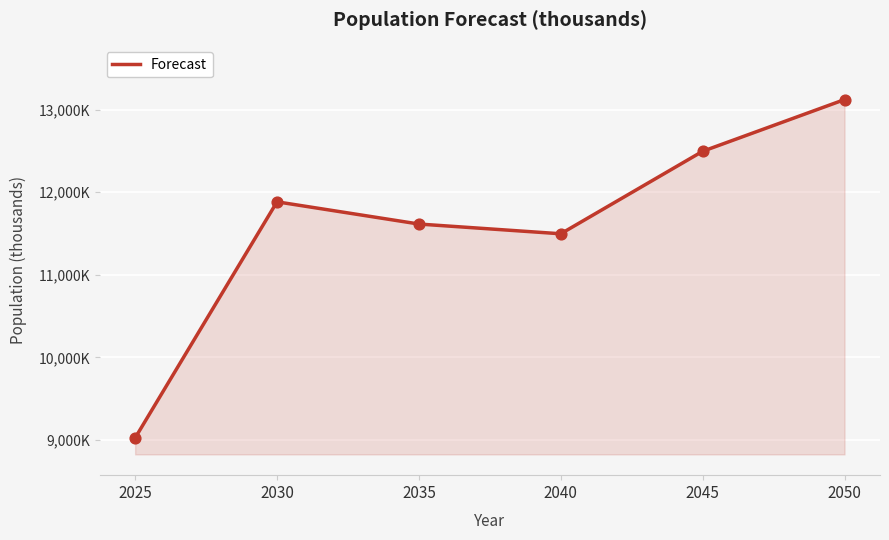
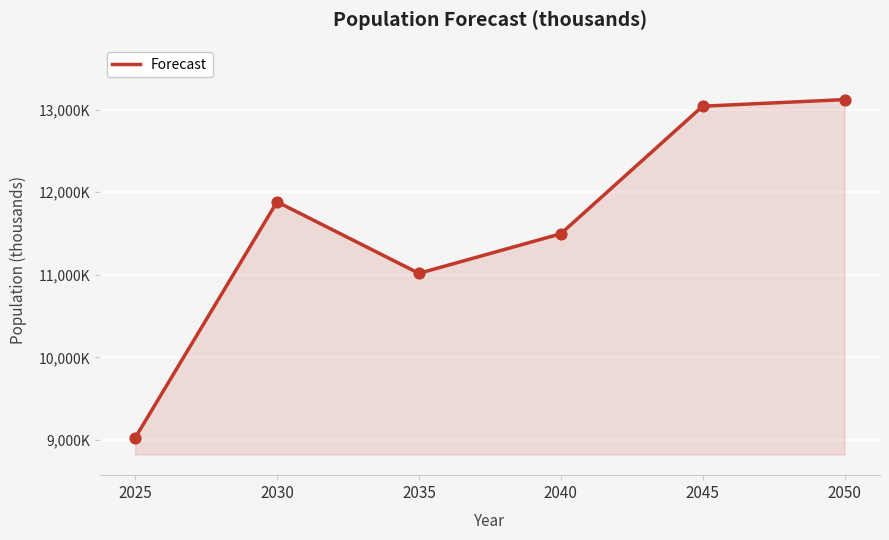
2035: 11,600,000 -> 11,000,000
2045: 12,500,000 -> 13,000,000
